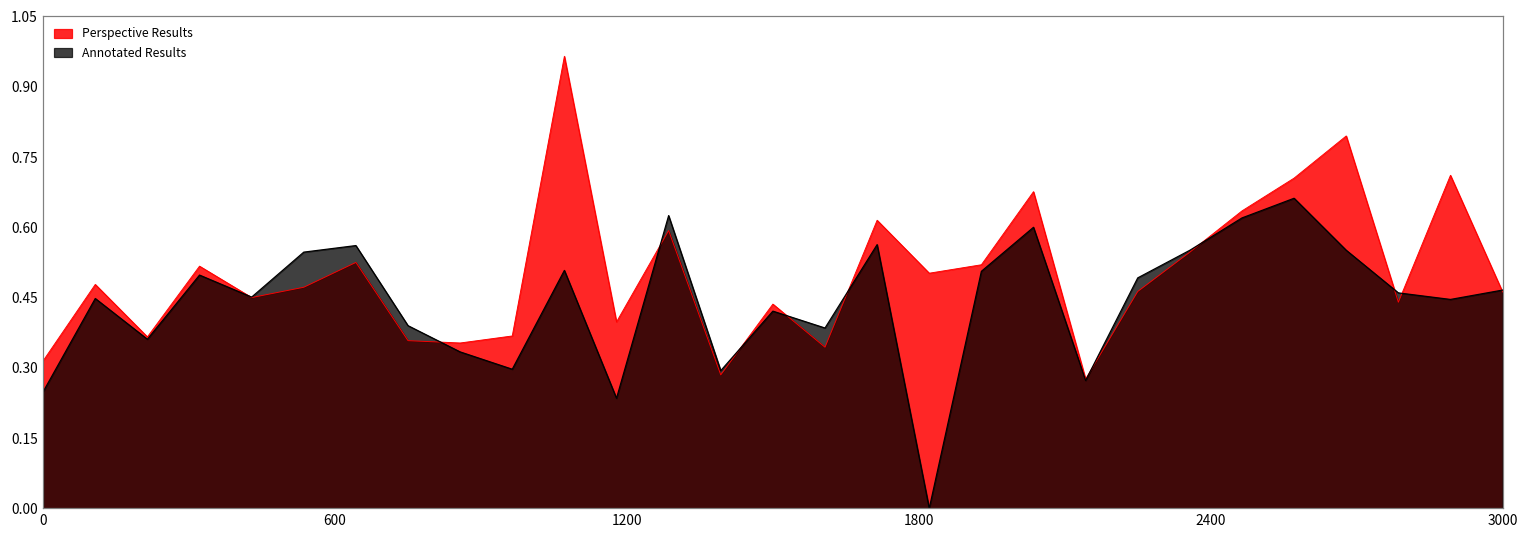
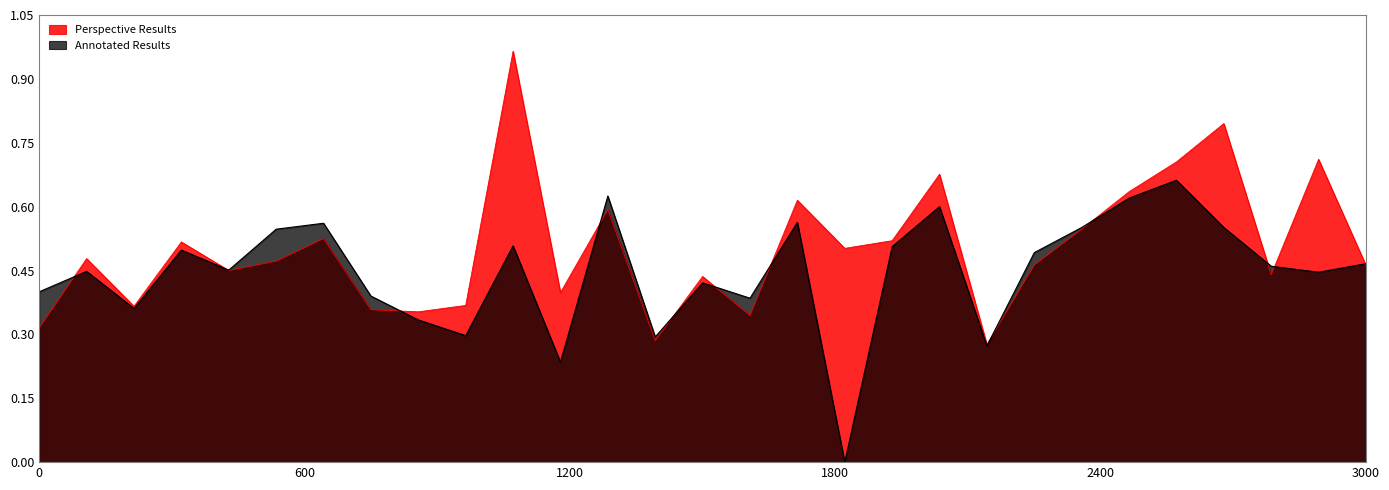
Annotated Results, 0: 0.25 -> 0.40
